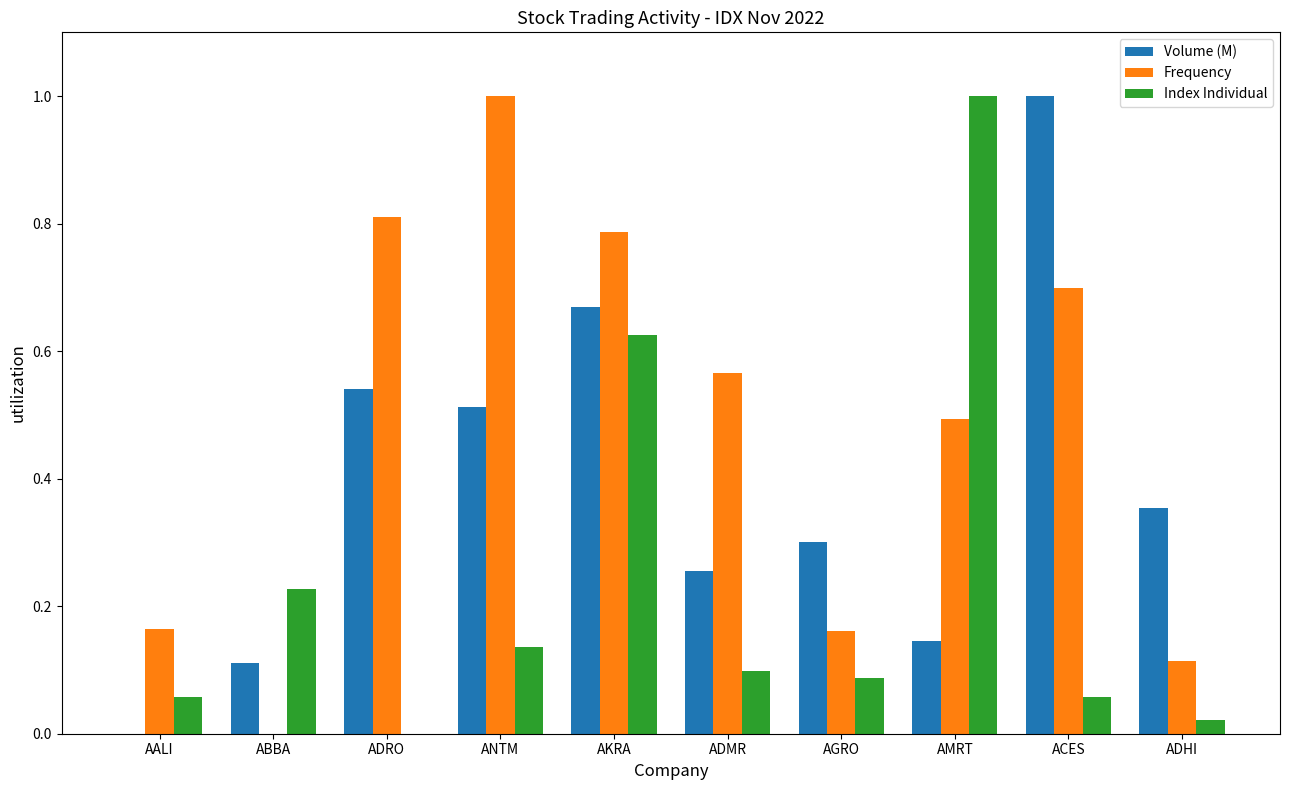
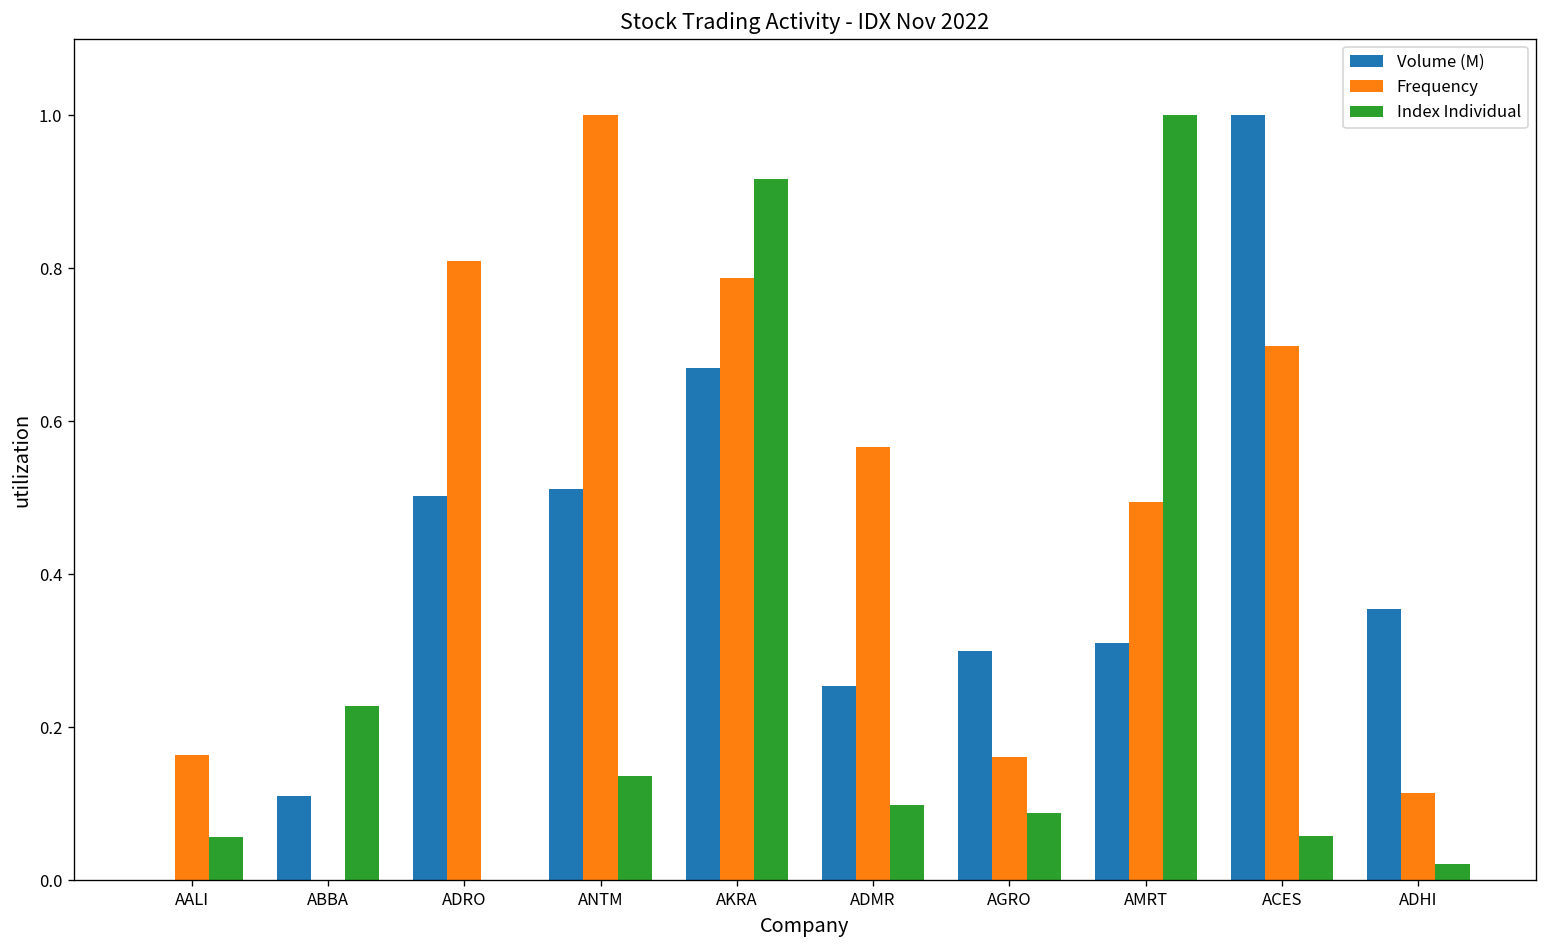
Volume (M), ADRO: 0.54 -> 0.50
Index Individual, AKRA: 0.63 -> 0.92
Volume (M), AMRT: 0.14 -> 0.31
